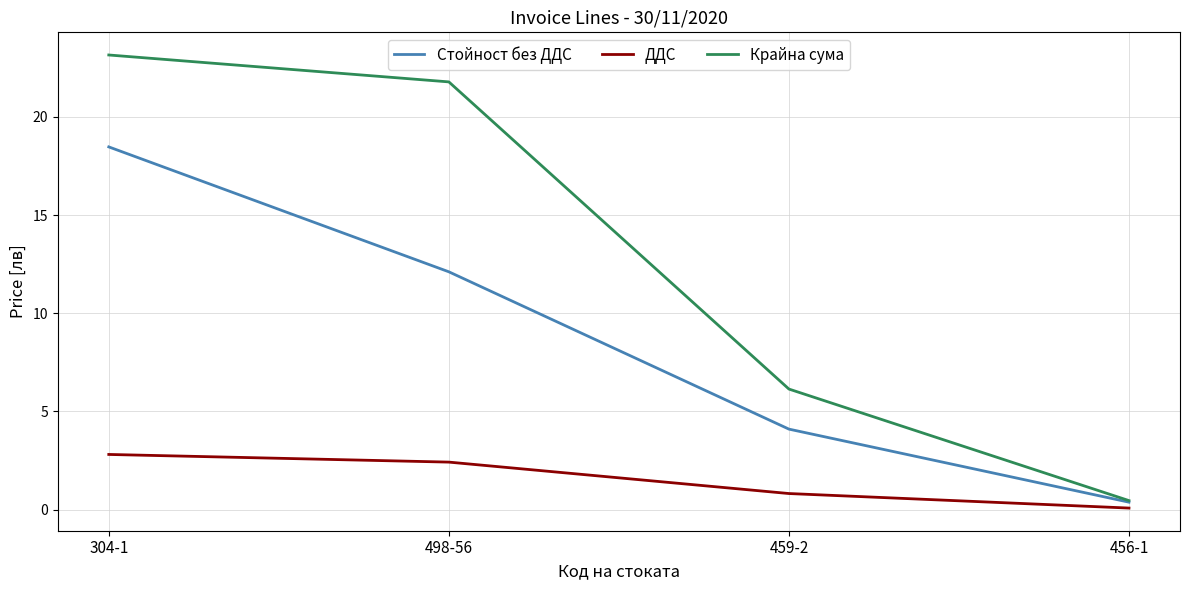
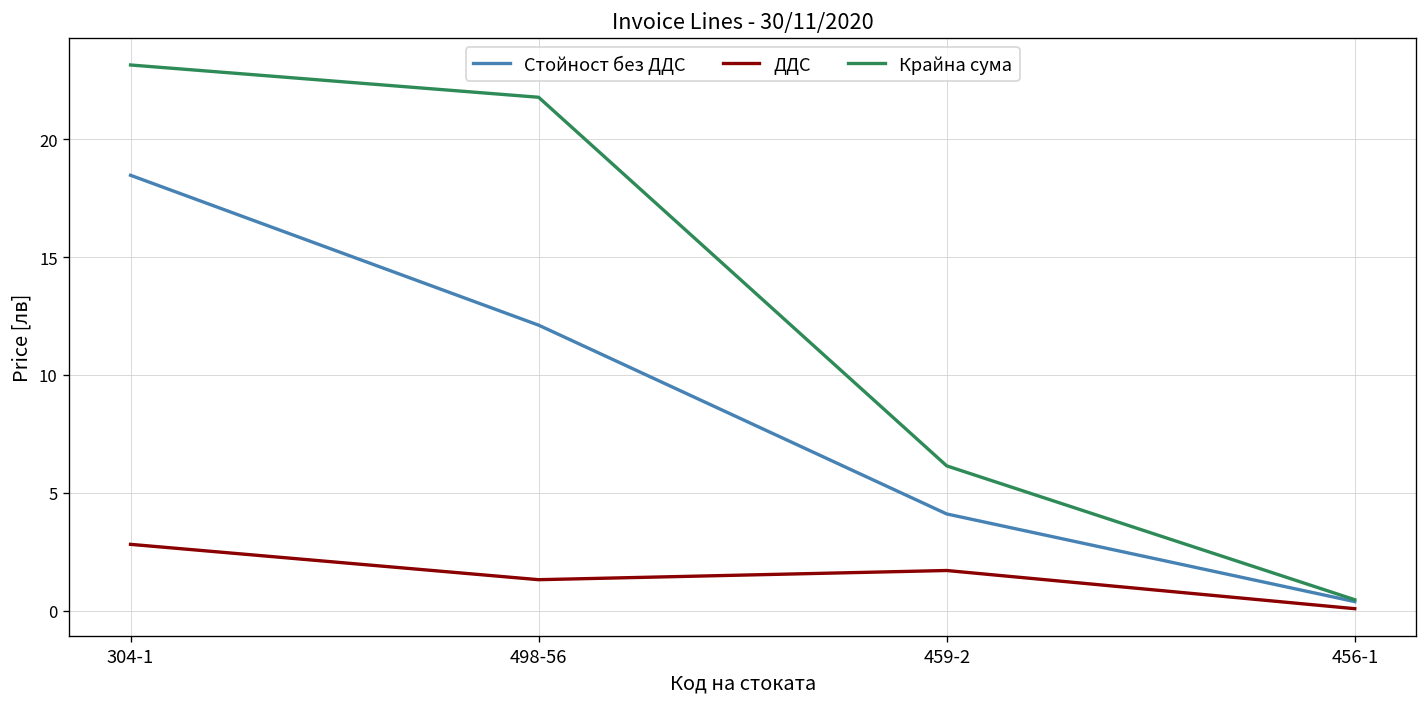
ДДС, 498-56: 2.4 -> 1.3
ДДС, 459-2: 0.8 -> 1.7
